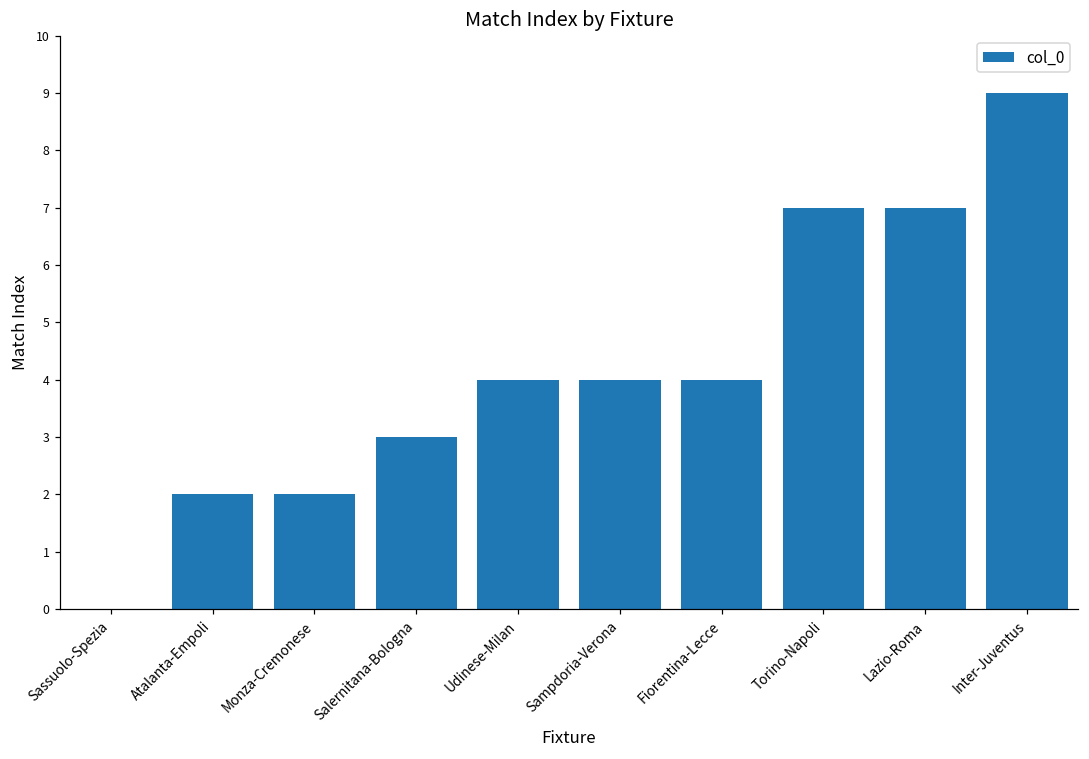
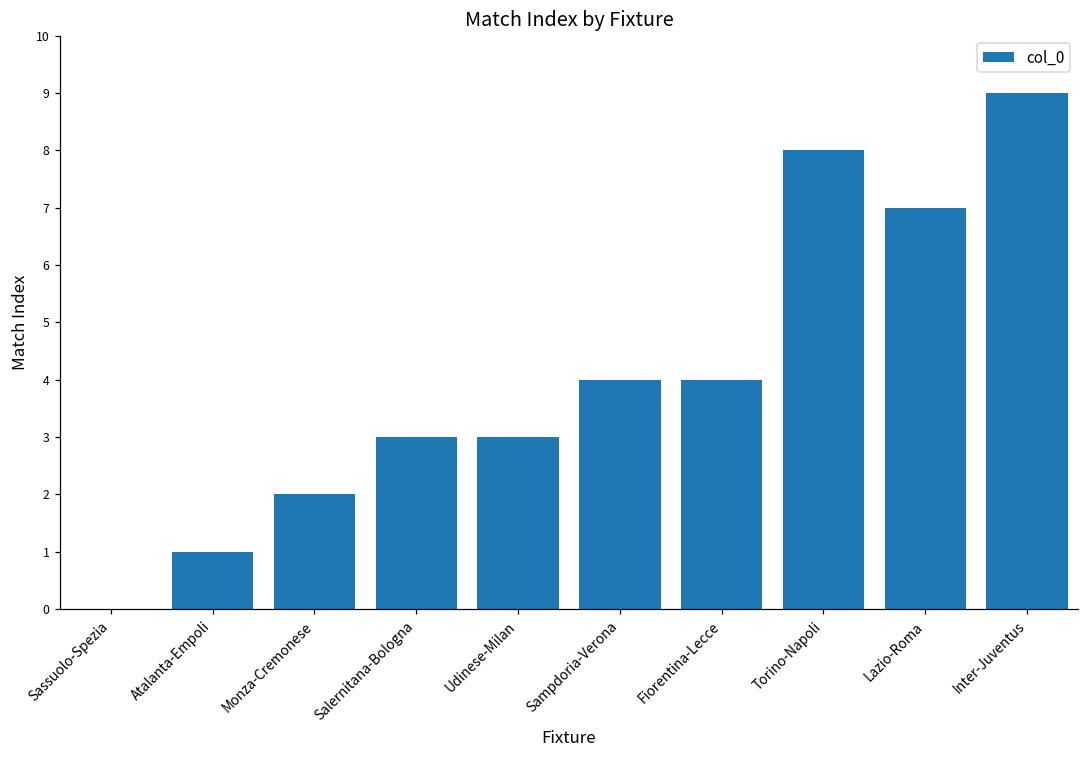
Atalanta-Empoli: 2 -> 1
Udinese-Milan: 4 -> 3
Torino-Napoli: 7 -> 8
